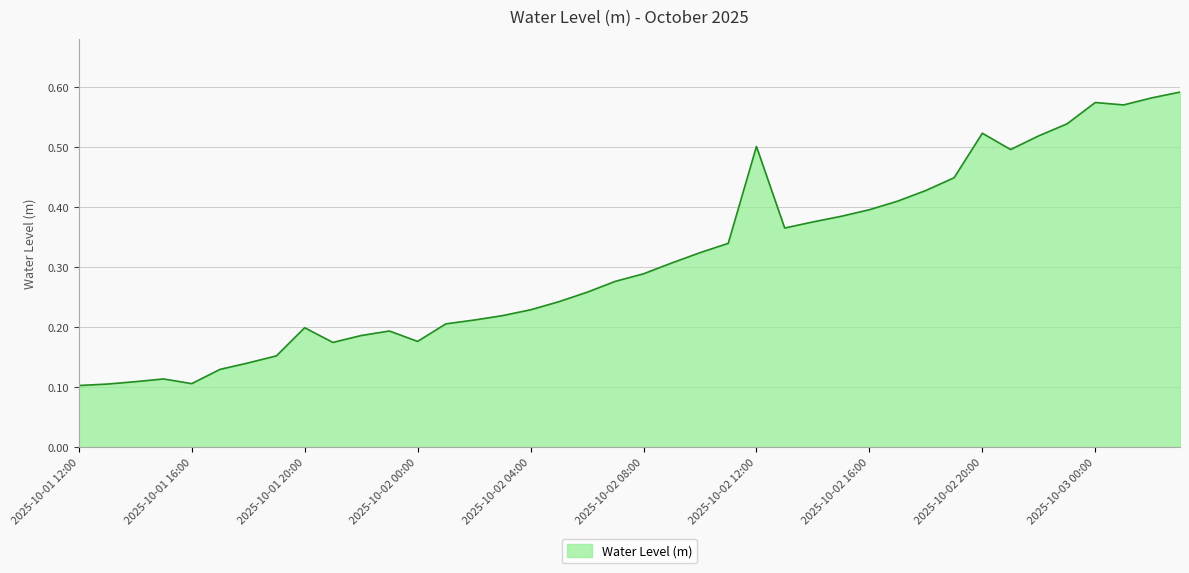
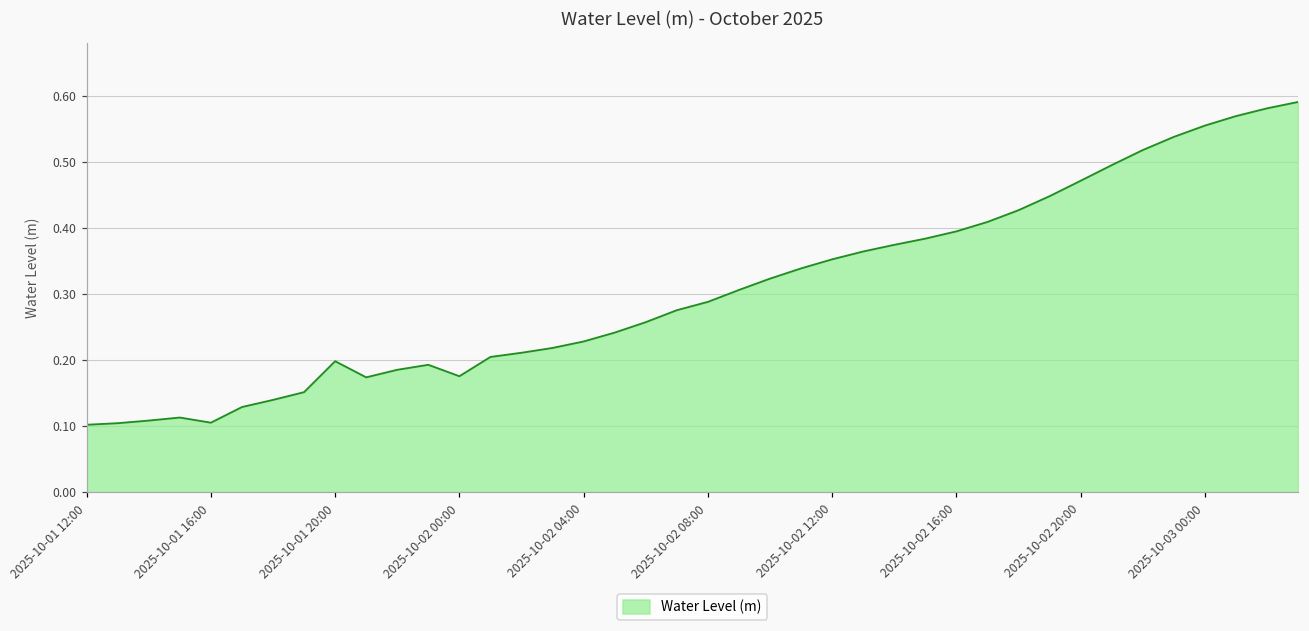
2025-10-02 12:00: 0.50 -> 0.35
2025-10-02 20:00: 0.52 -> 0.47
2025-10-03 00:00: 0.57 -> 0.56
